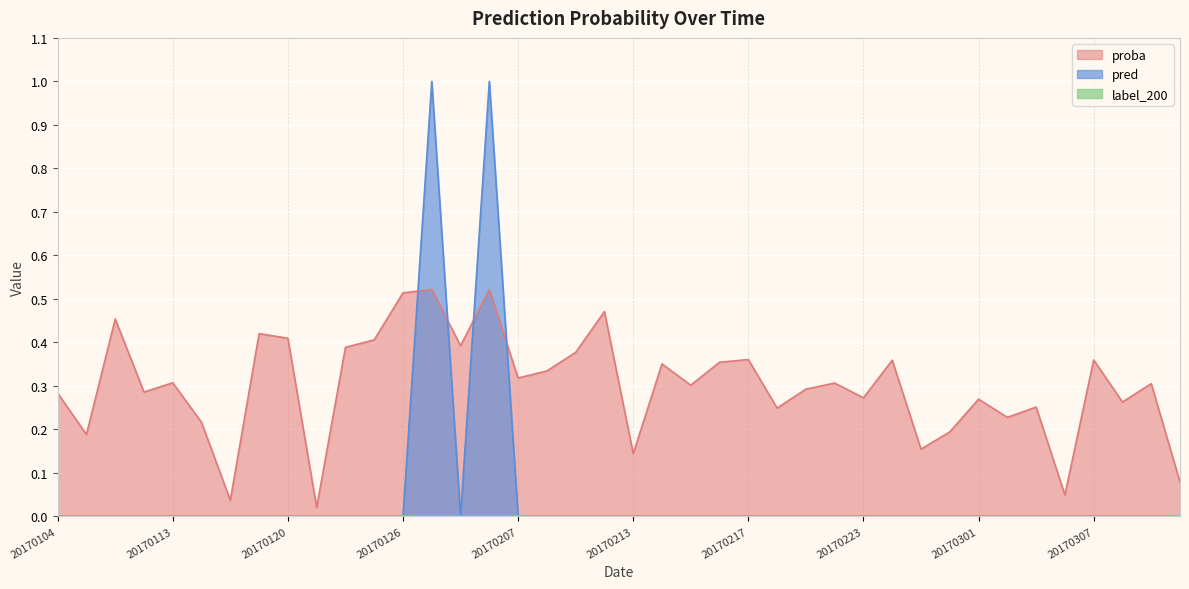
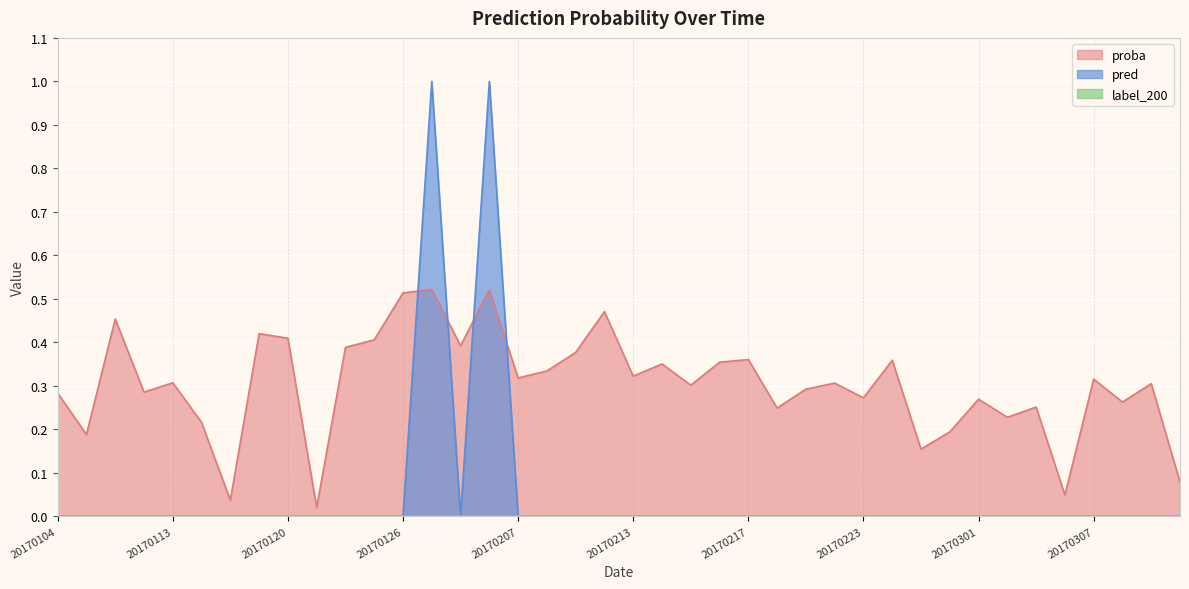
proba, 20170213: 0.14 -> 0.32
proba, 20170307: 0.36 -> 0.32
